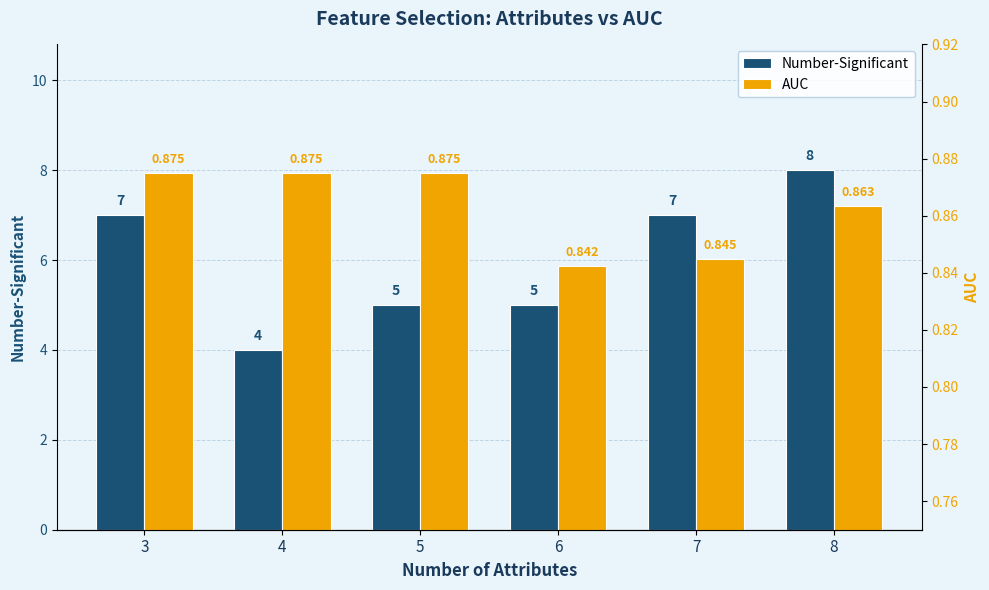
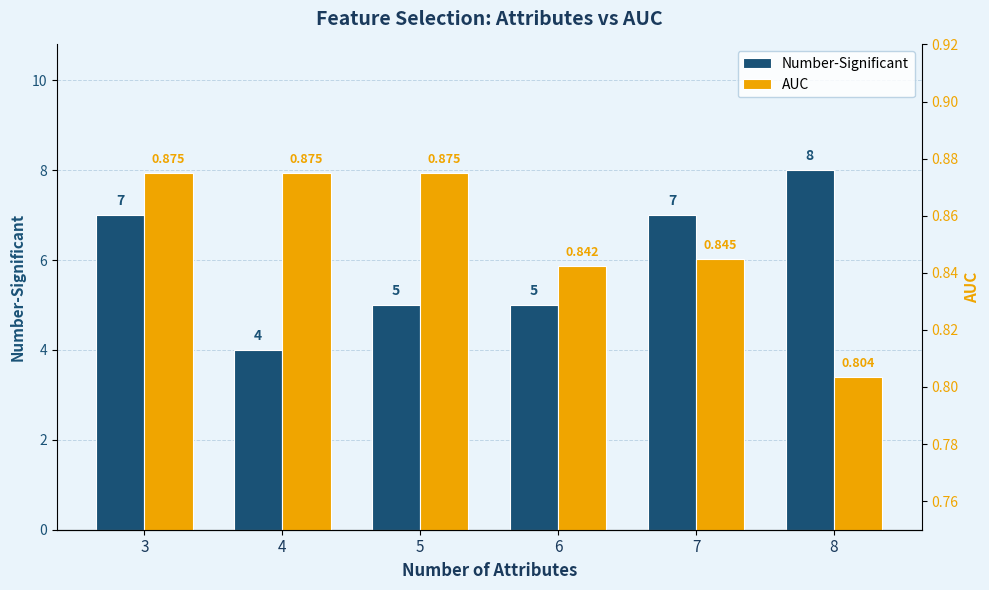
AUC, 8: 0.863 -> 0.804
